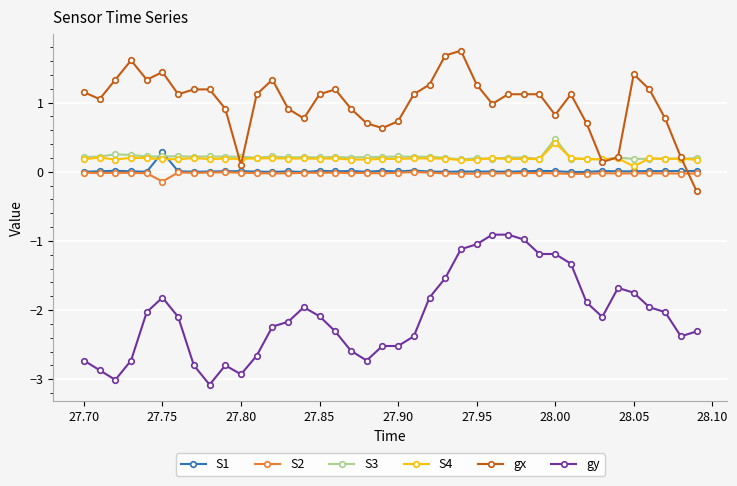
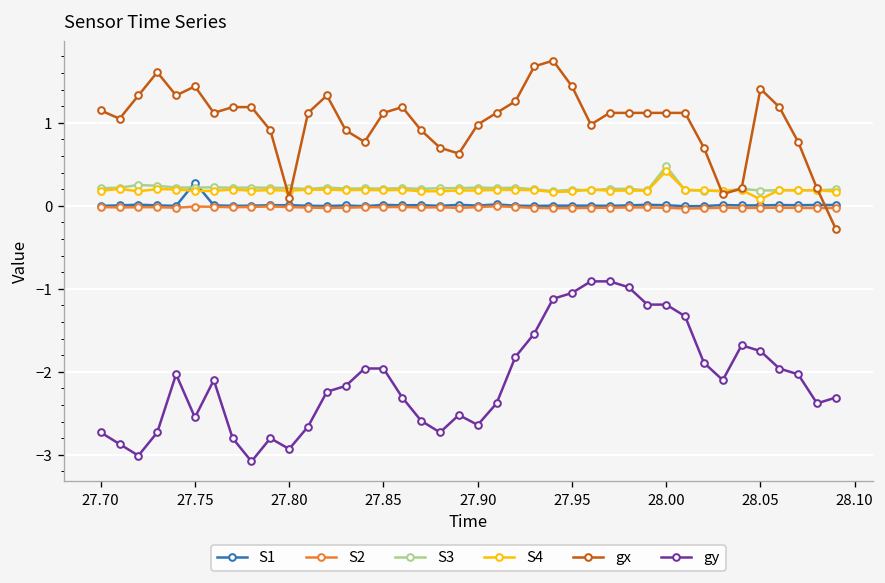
S2, 27.75: -0.1 -> 0.0
gy, 27.75: -1.8 -> -2.6
gy, 27.85: -2.1 -> -2.0
gx, 27.90: 0.7 -> 1.0
gy, 27.90: -2.5 -> -2.6
gx, 27.95: 1.3 -> 1.4
gx, 28.00: 0.8 -> 1.1
